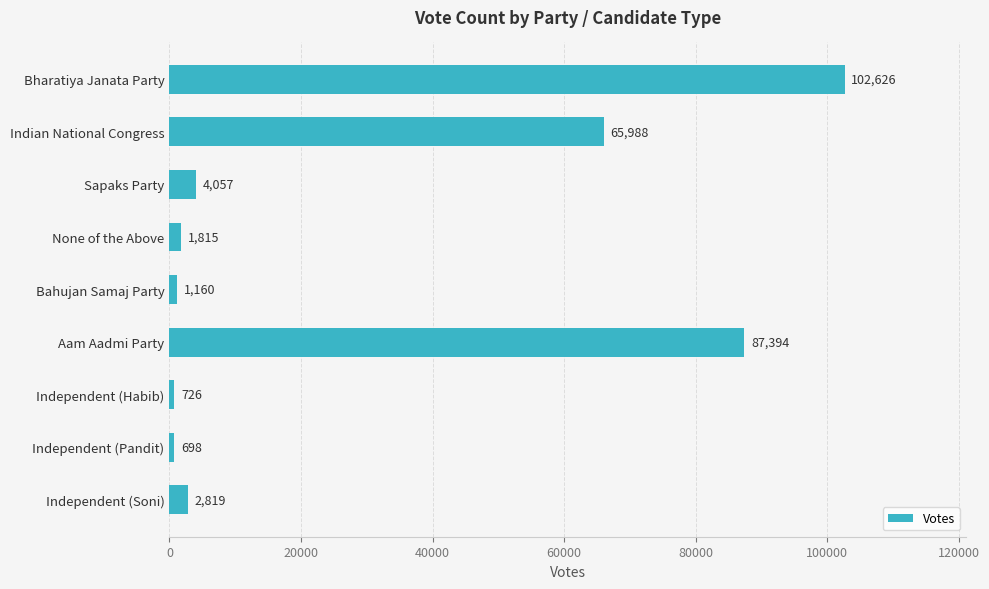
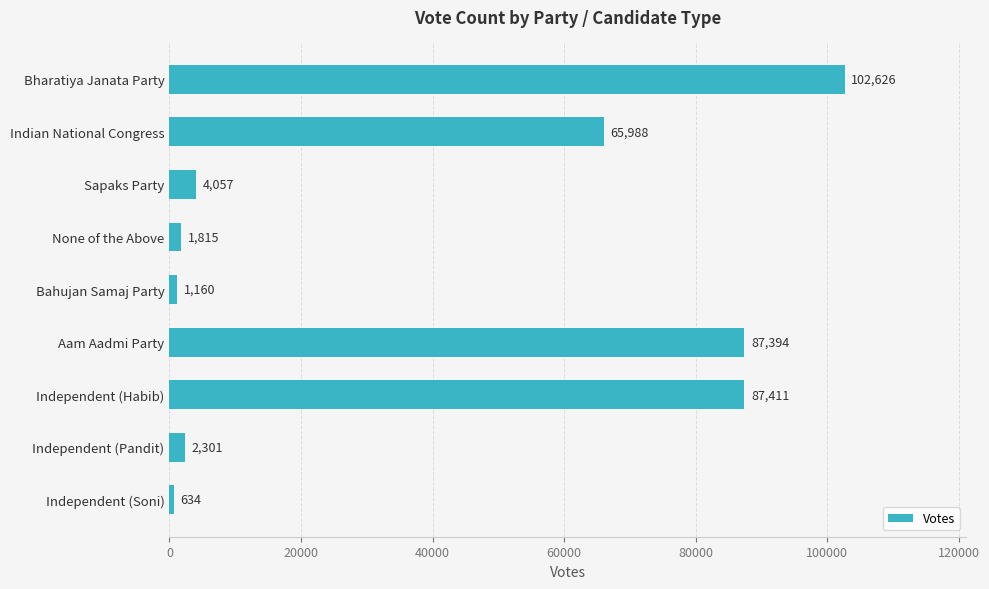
Independent (Habib): 726 -> 87,411
Independent (Pandit): 698 -> 2,301
Independent (Soni): 2,819 -> 634
